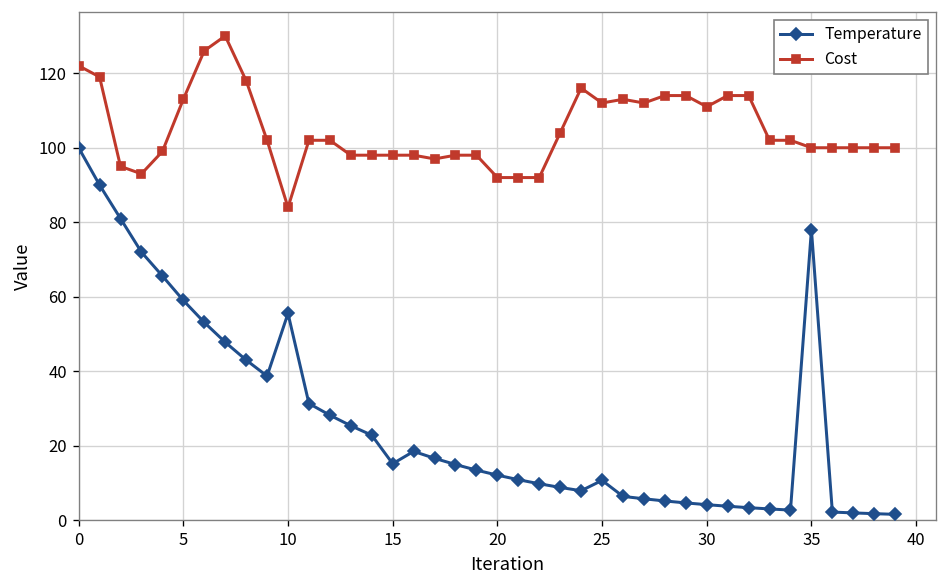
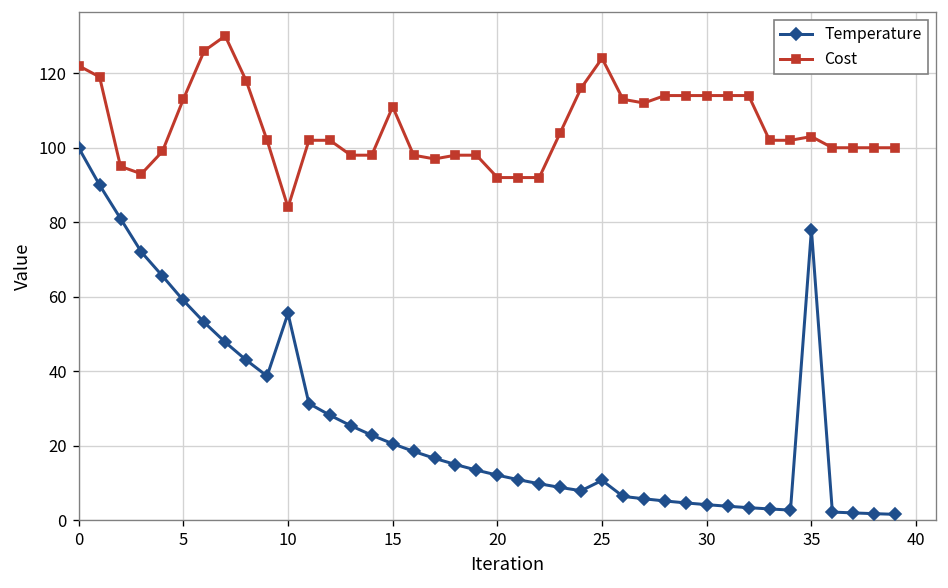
Temperature, 15: 15 -> 21
Cost, 15: 98 -> 111
Cost, 25: 112 -> 124
Cost, 30: 111 -> 114
Cost, 35: 100 -> 103
